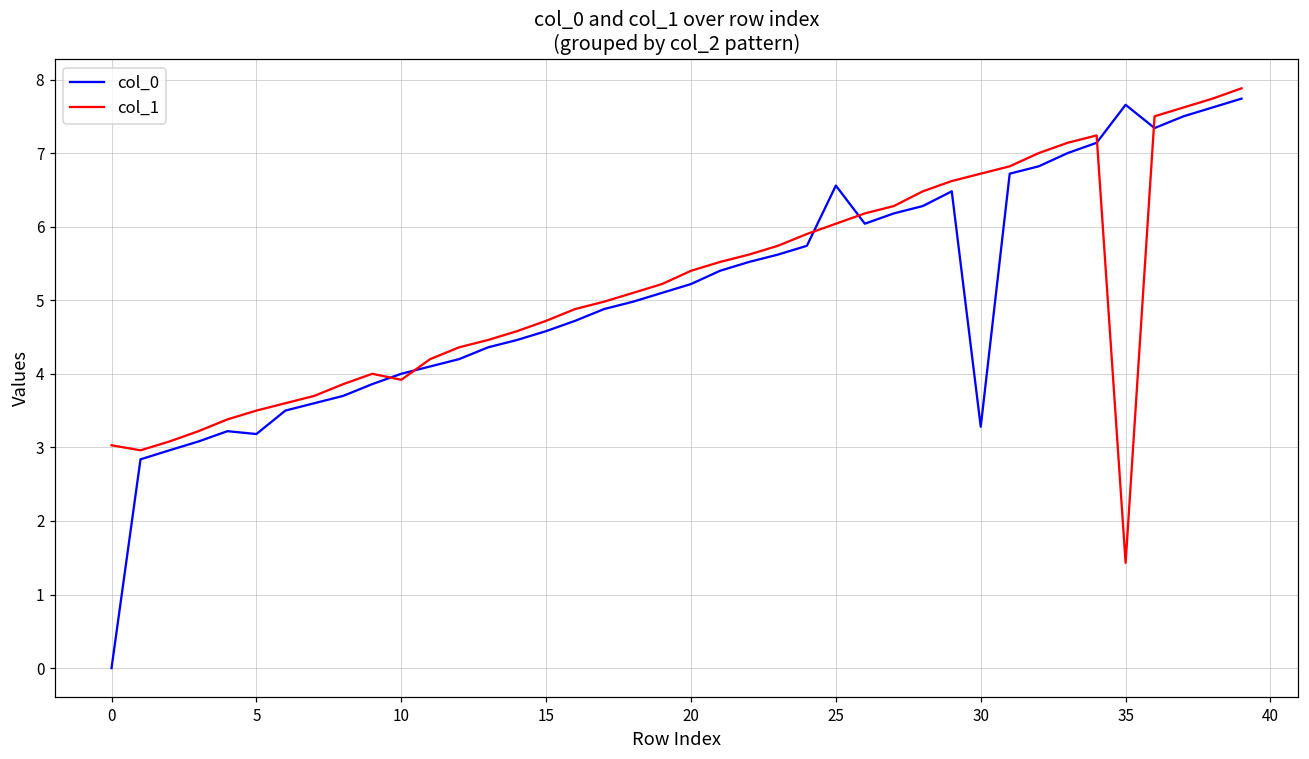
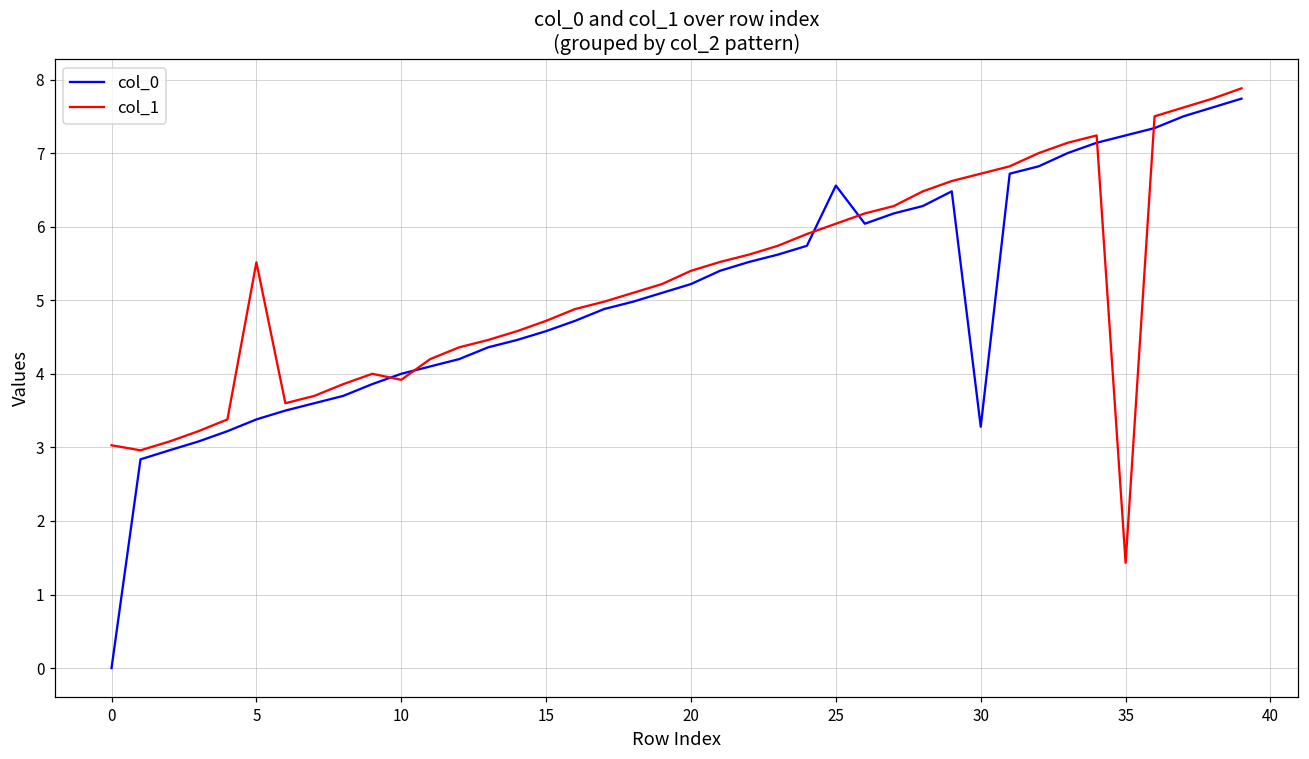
col_0, 5: 3.2 -> 3.4
col_1, 5: 3.5 -> 5.5
col_0, 35: 7.7 -> 7.2
